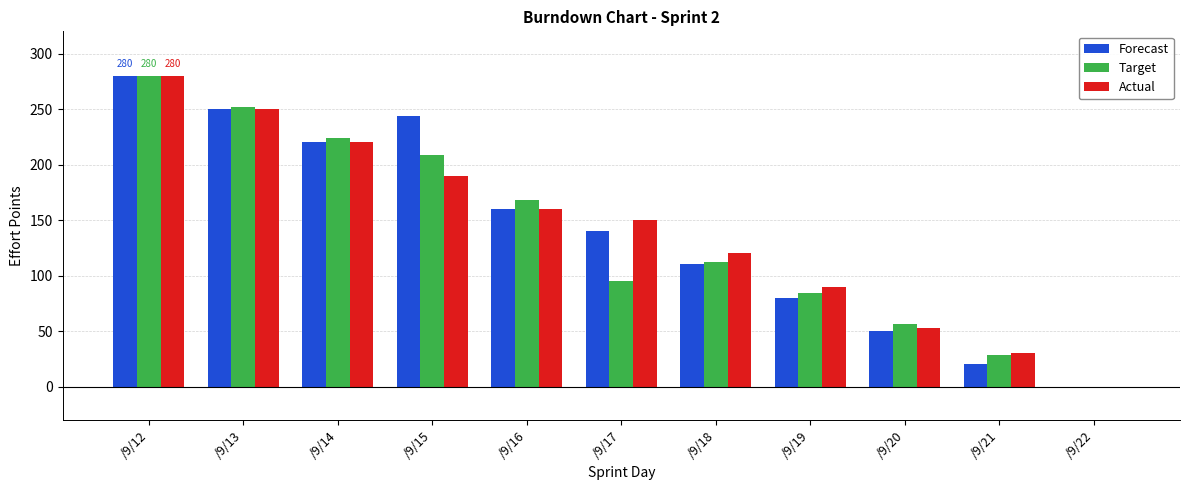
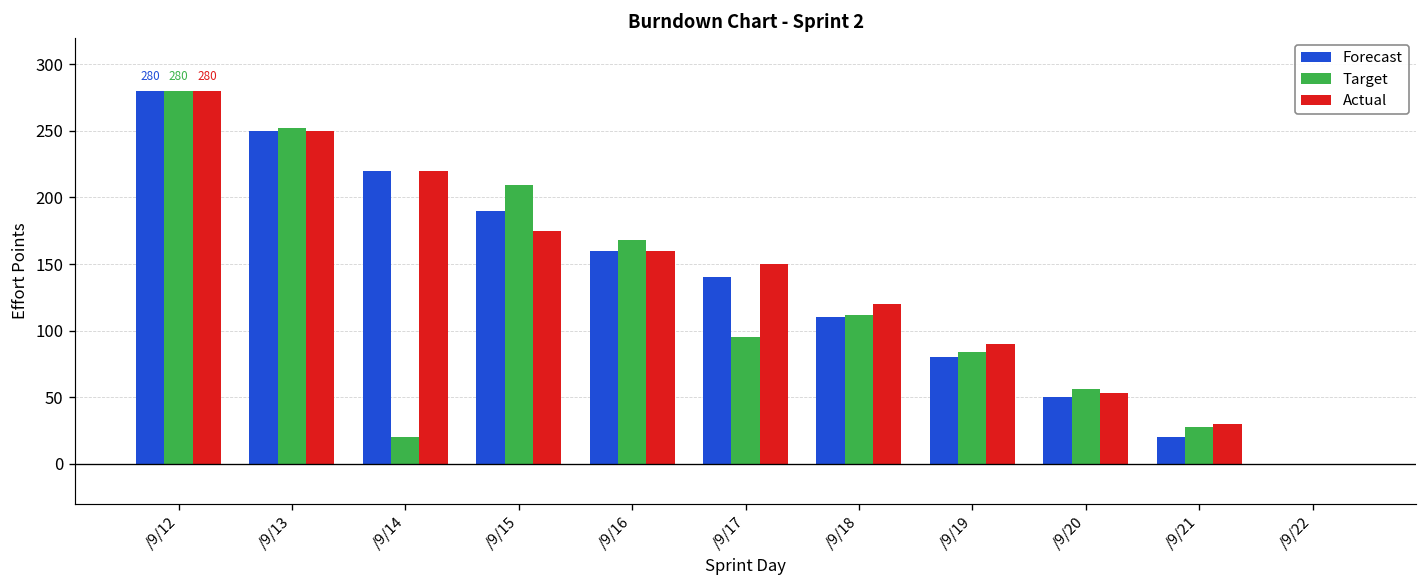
Target, /9/14: 224 -> 20
Forecast, /9/15: 244 -> 190
Actual, /9/15: 190 -> 175
